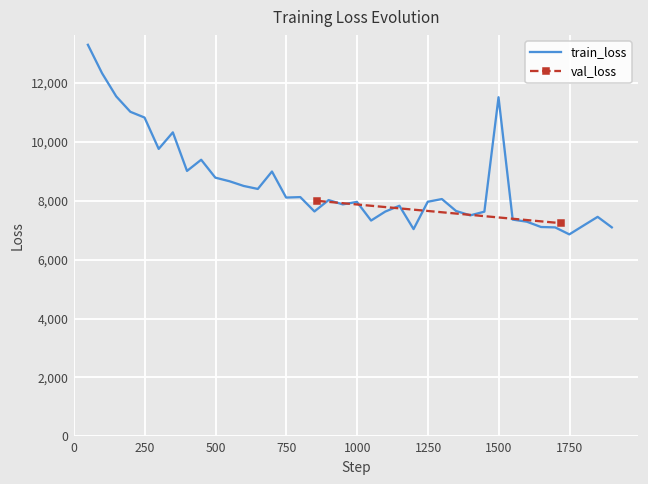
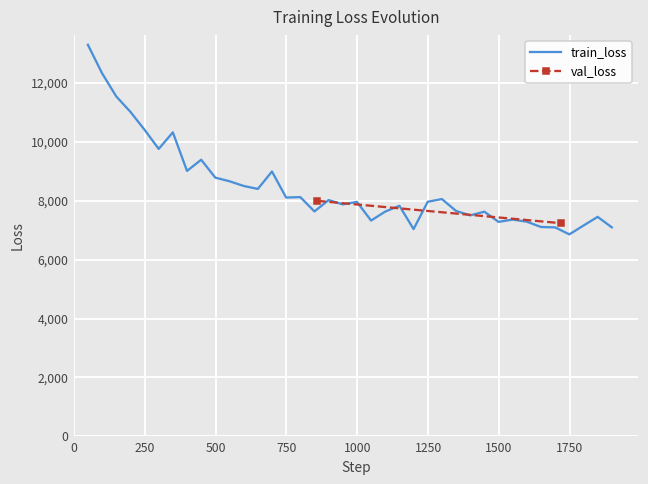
train_loss, 250: 10,800 -> 10,400
train_loss, 1500: 11,500 -> 7,300
